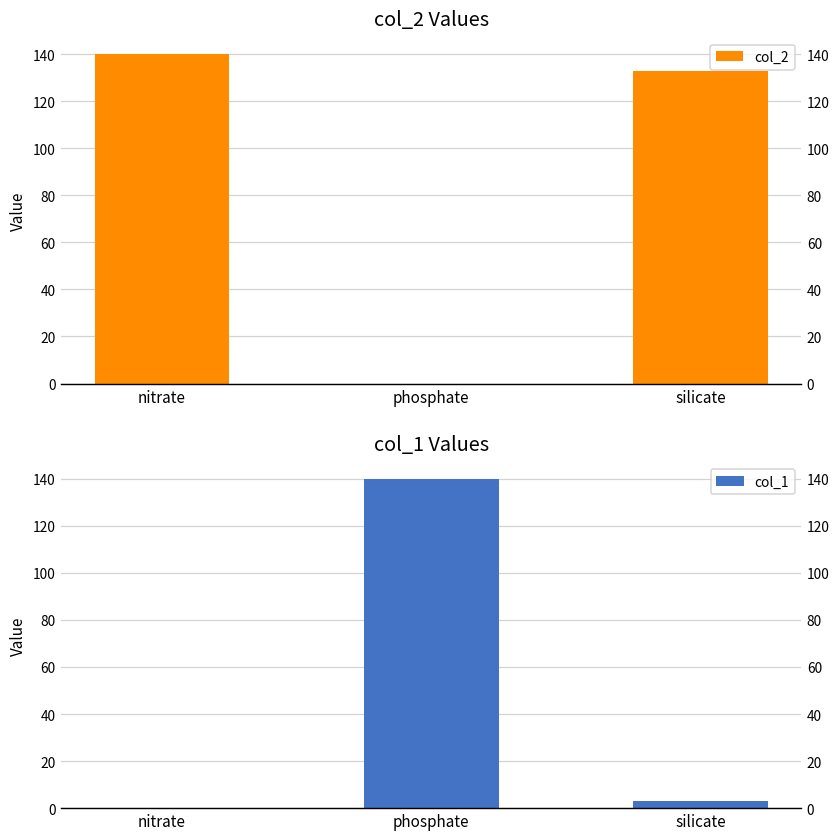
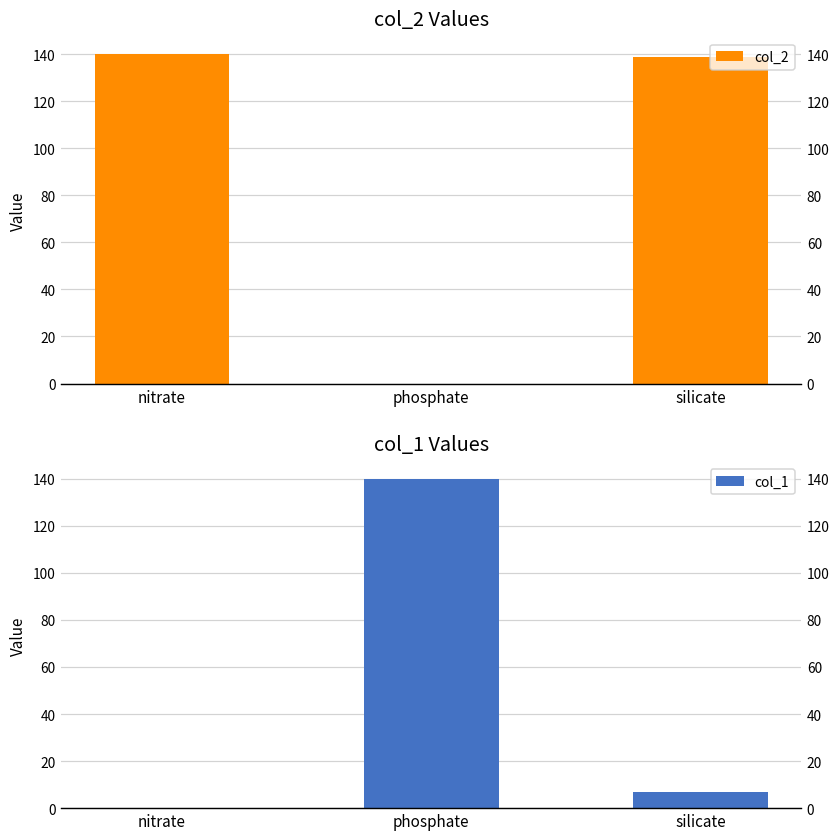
col_2 Values, silicate: 133 -> 139
col_1 Values, silicate: 3 -> 7
